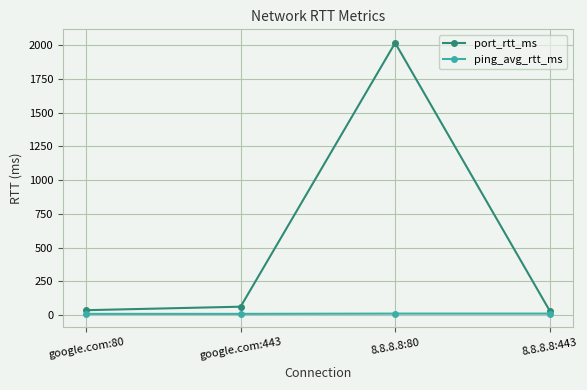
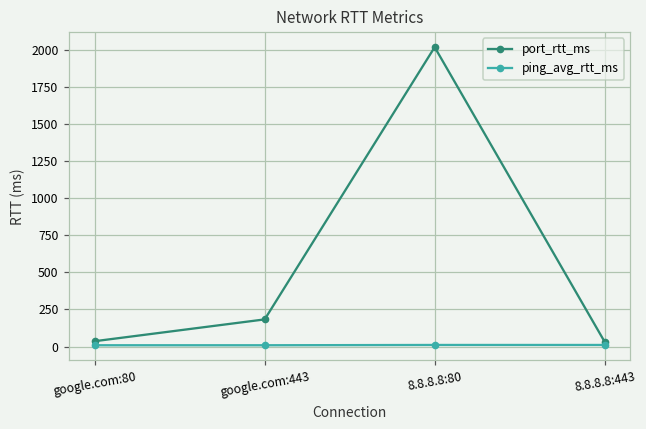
port_rtt_ms, google.com:443: 60 -> 180
